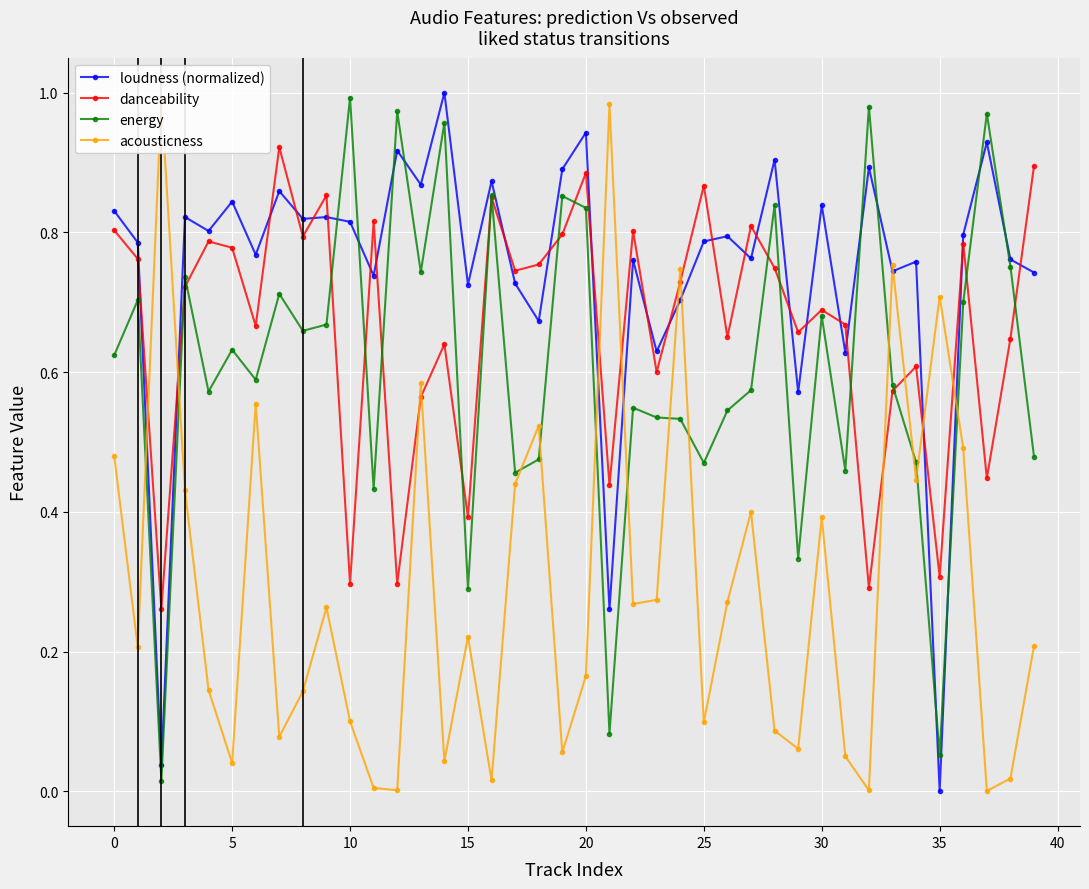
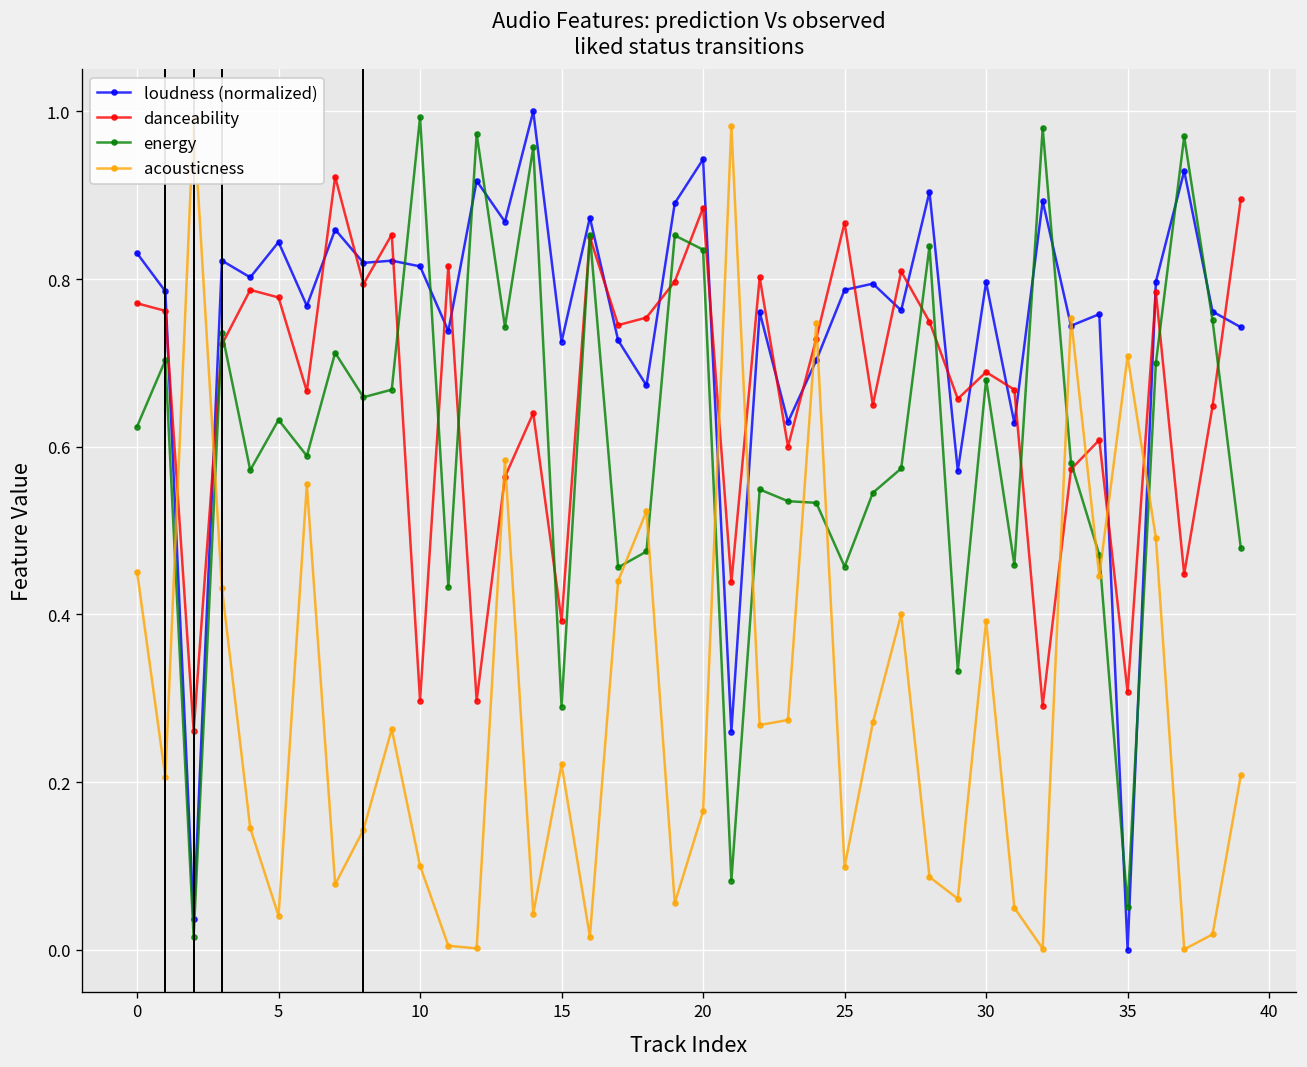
danceability, 0: 0.80 -> 0.77
acousticness, 0: 0.48 -> 0.45
energy, 25: 0.47 -> 0.46
loudness (normalized), 30: 0.84 -> 0.80
